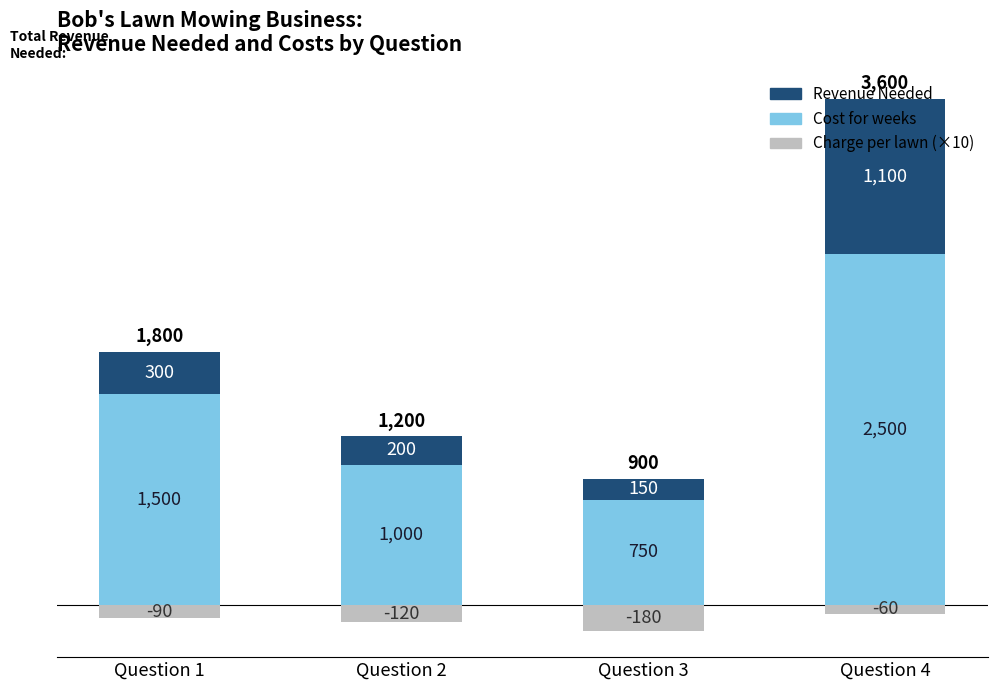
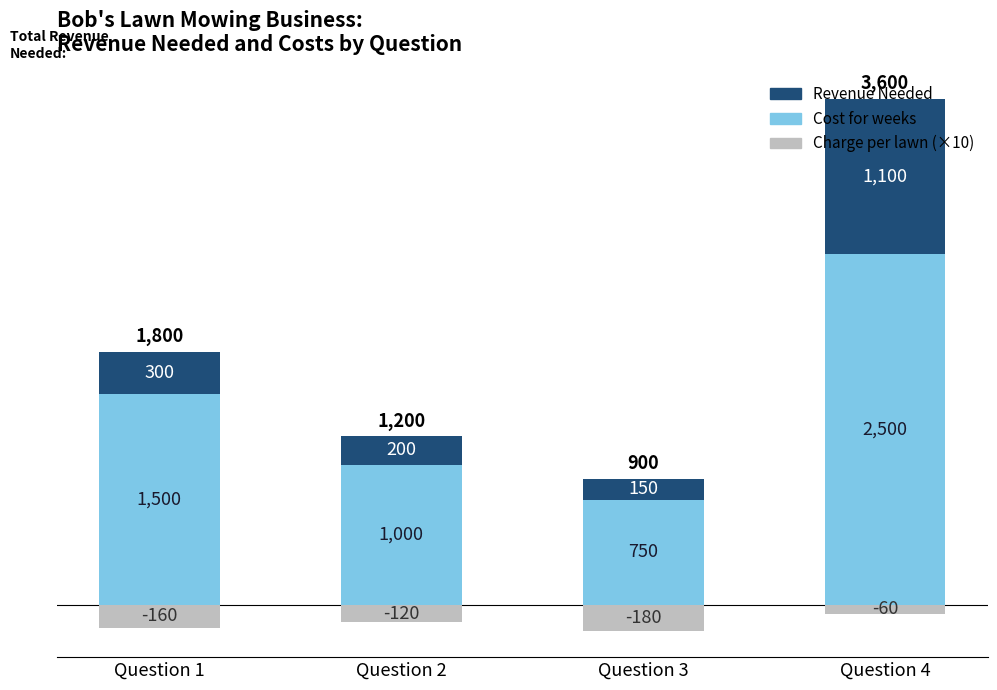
Charge per lawn (×10), Question 1: -90 -> -160
